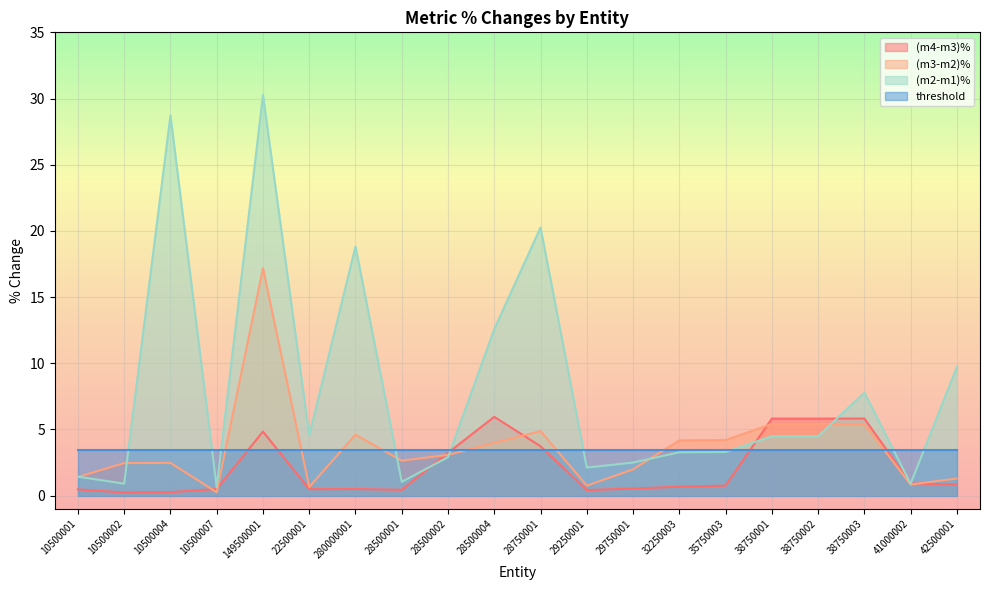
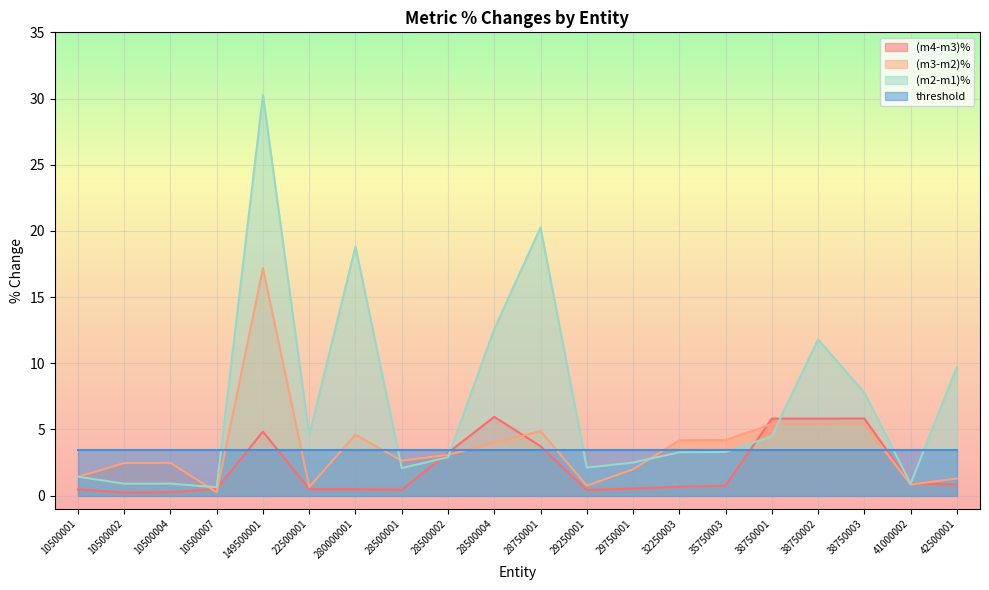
(m2-m1)%, 10500004: 28.7 -> 0.9
(m2-m1)%, 28500001: 1.0 -> 2.1
(m2-m1)%, 38750002: 4.5 -> 11.8
